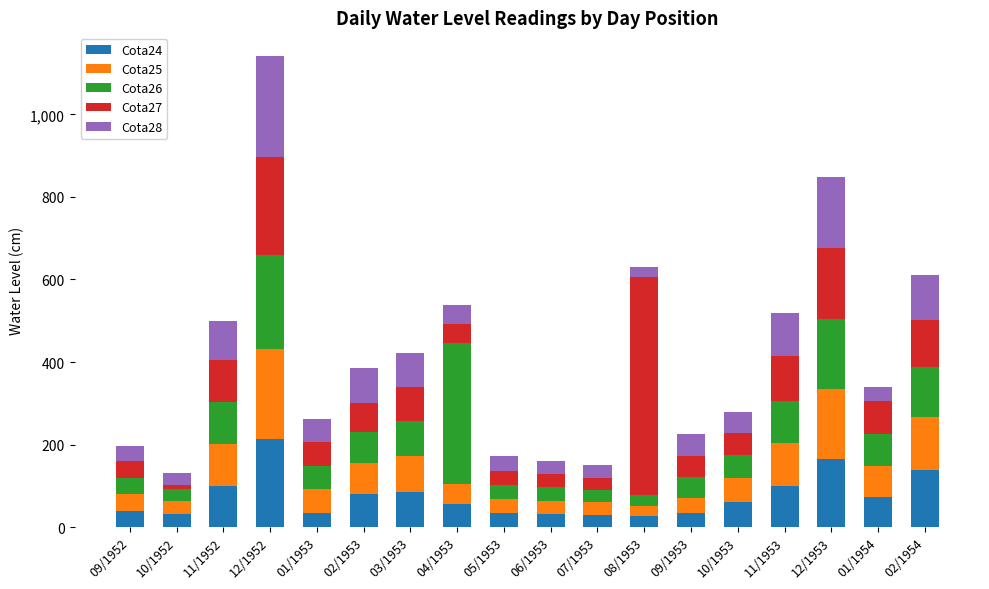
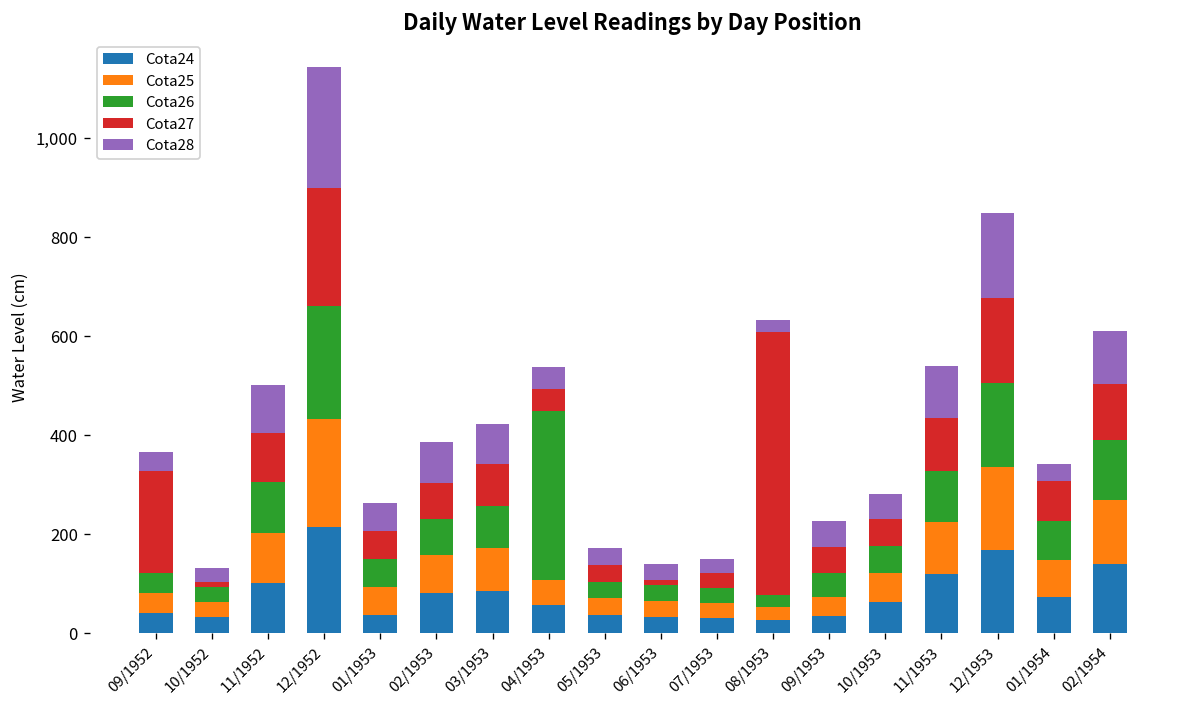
Cota27, 09/1952: 40 -> 210
Cota27, 06/1953: 30 -> 10
Cota24, 11/1953: 100 -> 120
